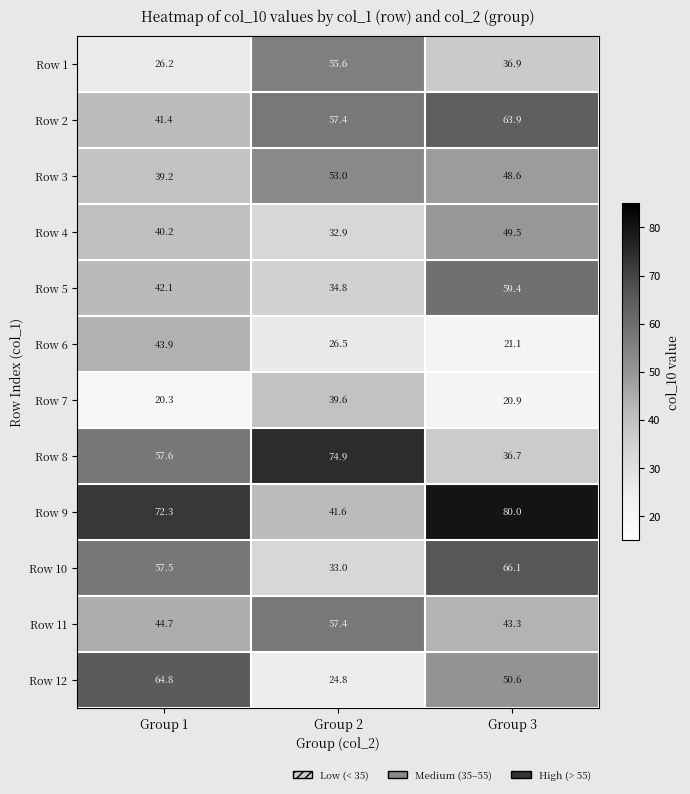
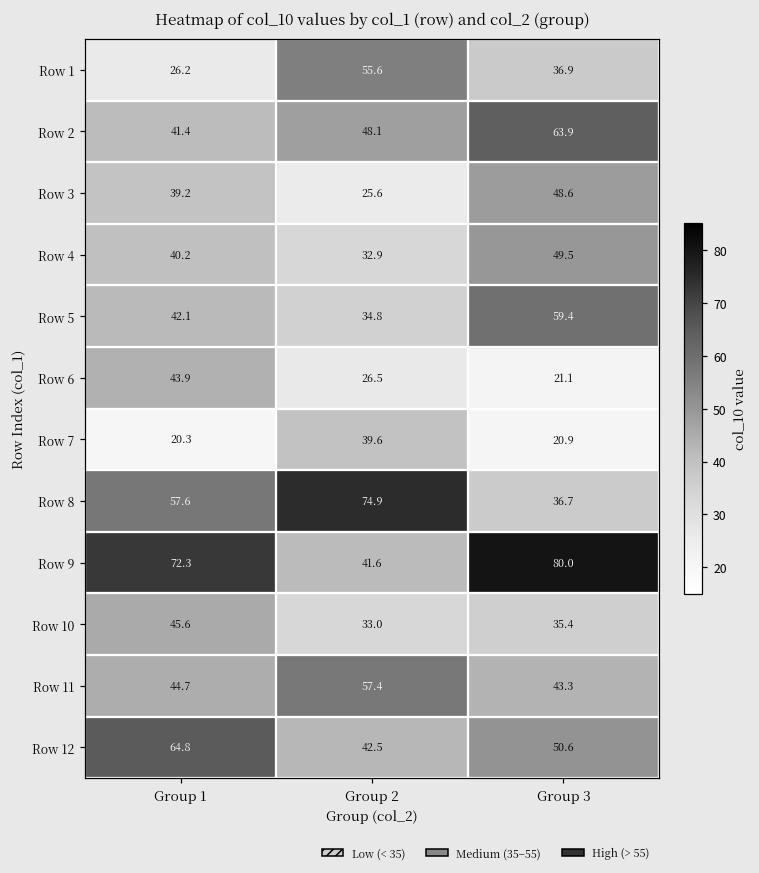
Row 2, Group 2: 57.4 -> 48.1
Row 3, Group 2: 53.0 -> 25.6
Row 10, Group 1: 57.5 -> 45.6
Row 10, Group 3: 66.1 -> 35.4
Row 12, Group 2: 24.8 -> 42.5
